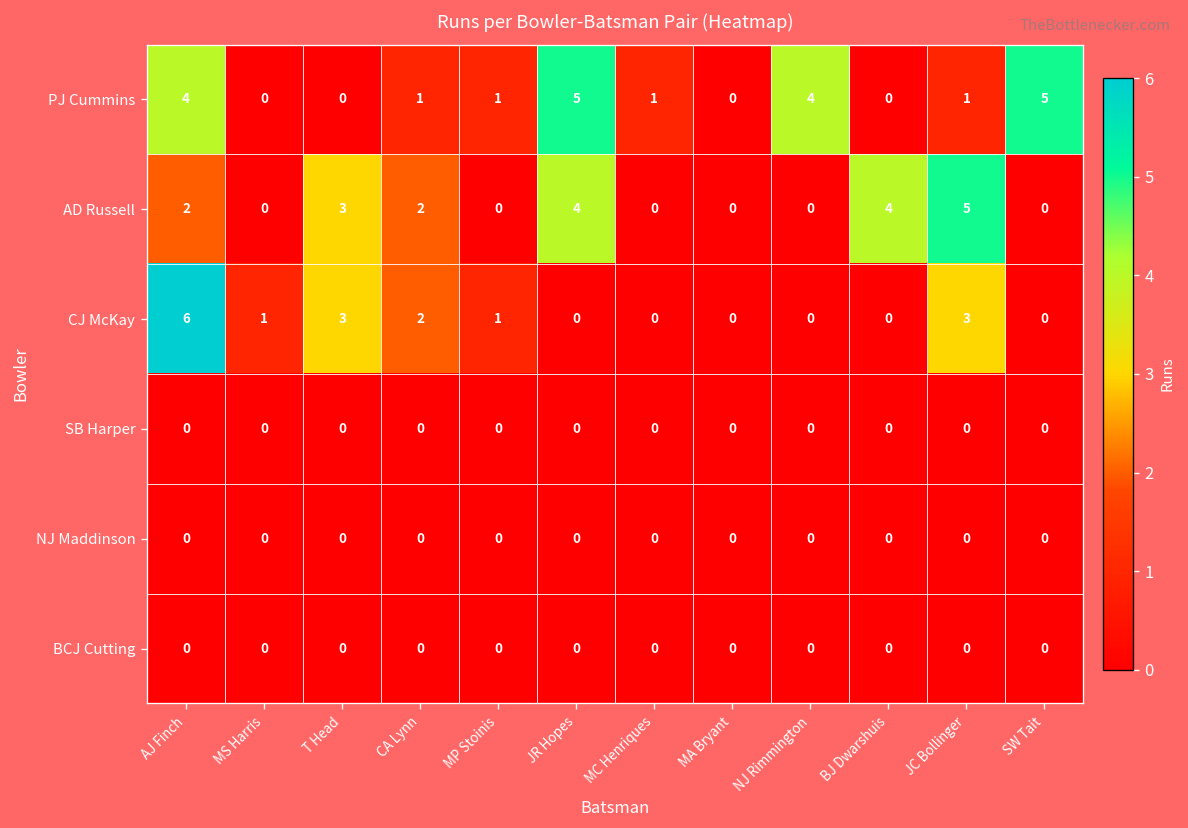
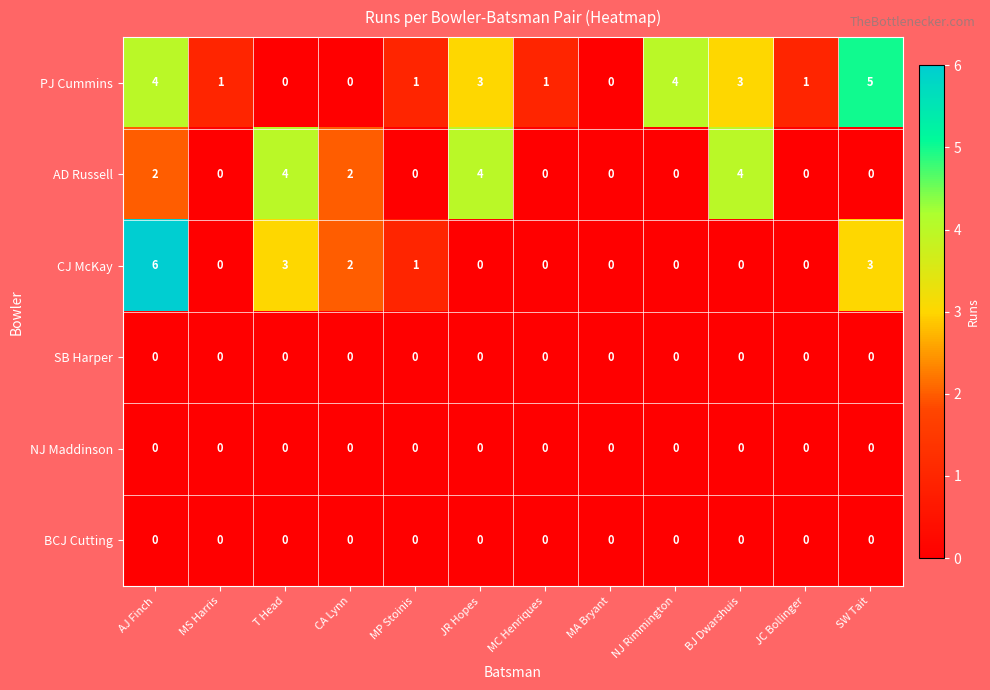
PJ Cummins, MS Harris: 0 -> 1
PJ Cummins, CA Lynn: 1 -> 0
PJ Cummins, JR Hopes: 5 -> 3
PJ Cummins, BJ Dwarshuis: 0 -> 3
AD Russell, T Head: 3 -> 4
AD Russell, JC Bollinger: 5 -> 0
CJ McKay, MS Harris: 1 -> 0
CJ McKay, JC Bollinger: 3 -> 0
CJ McKay, SW Tait: 0 -> 3
